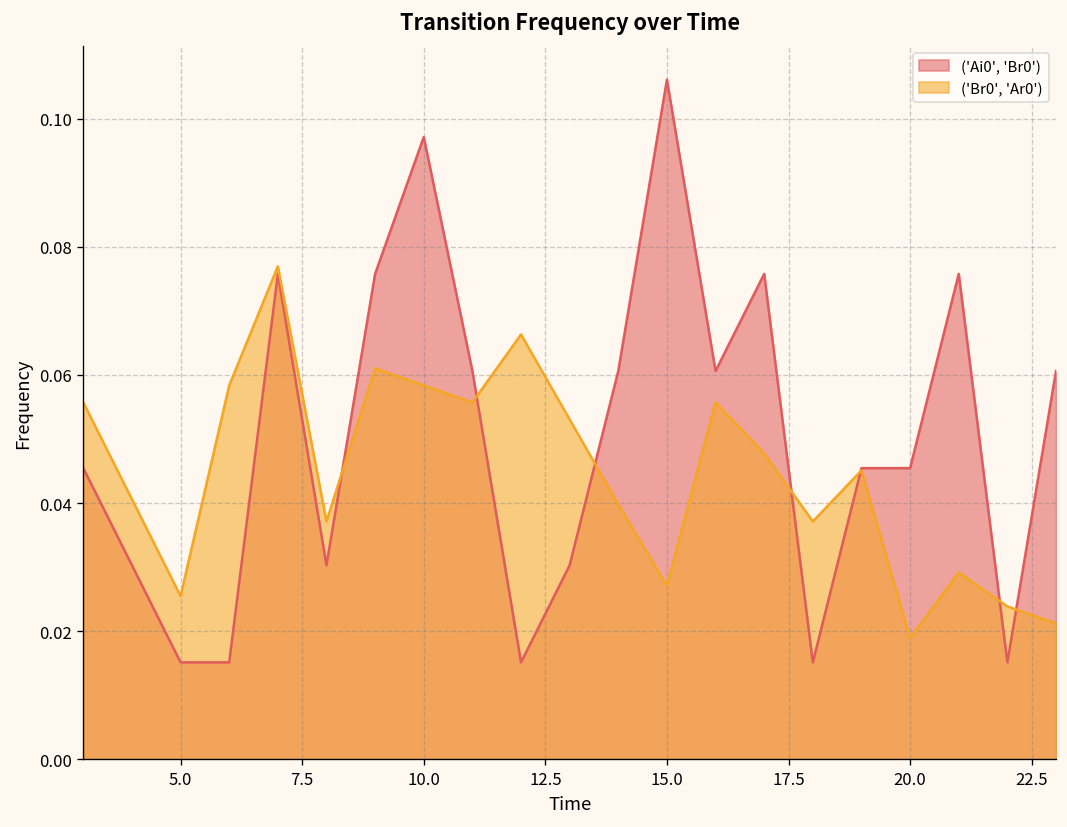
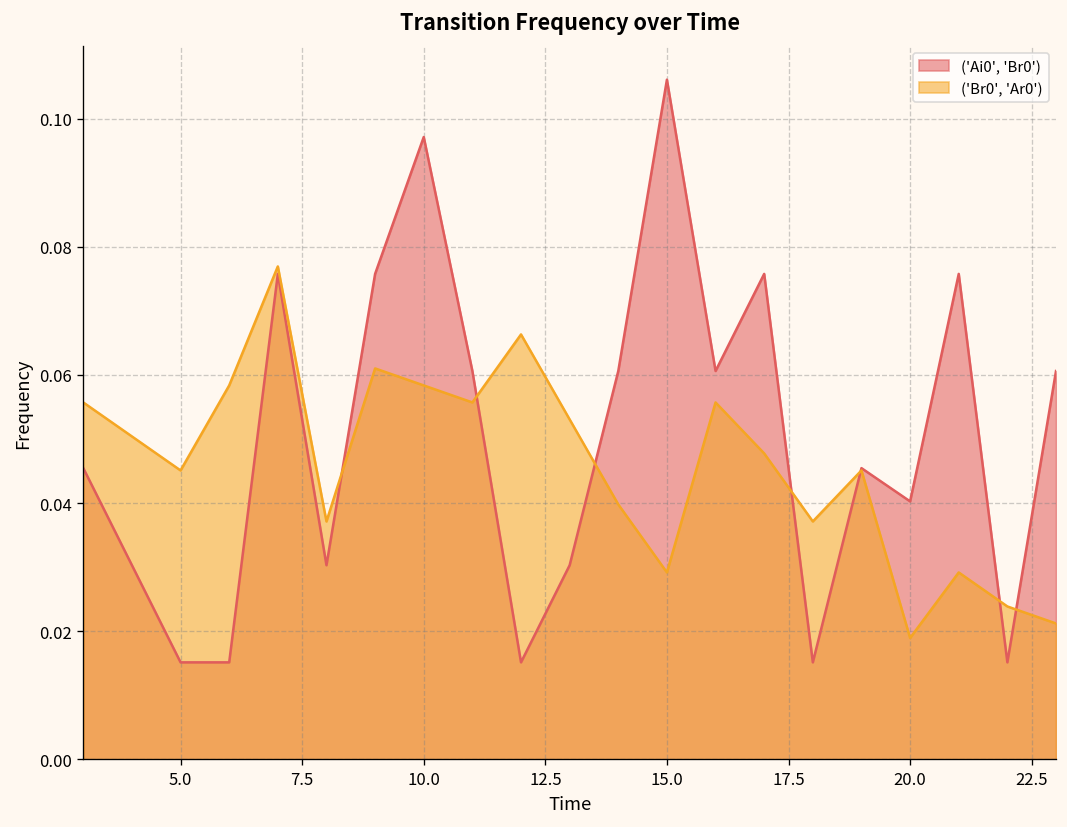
('Br0', 'Ar0'), 5.0: 0.025 -> 0.045
('Br0', 'Ar0'), 15.0: 0.027 -> 0.029
('Ai0', 'Br0'), 20.0: 0.045 -> 0.040
